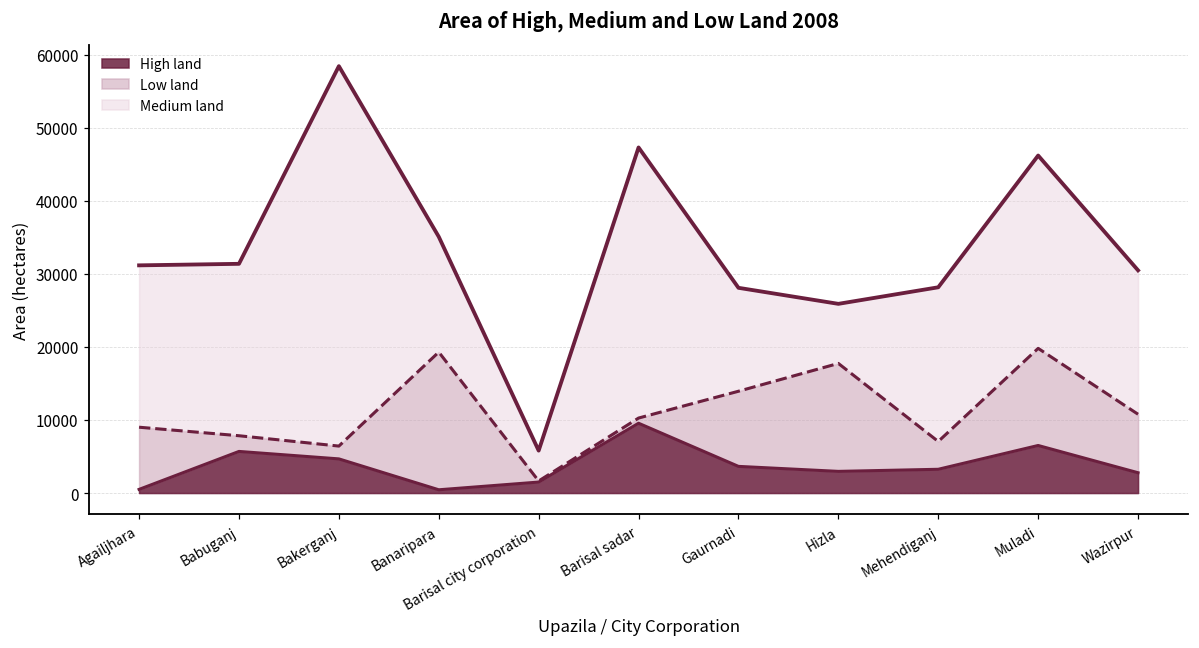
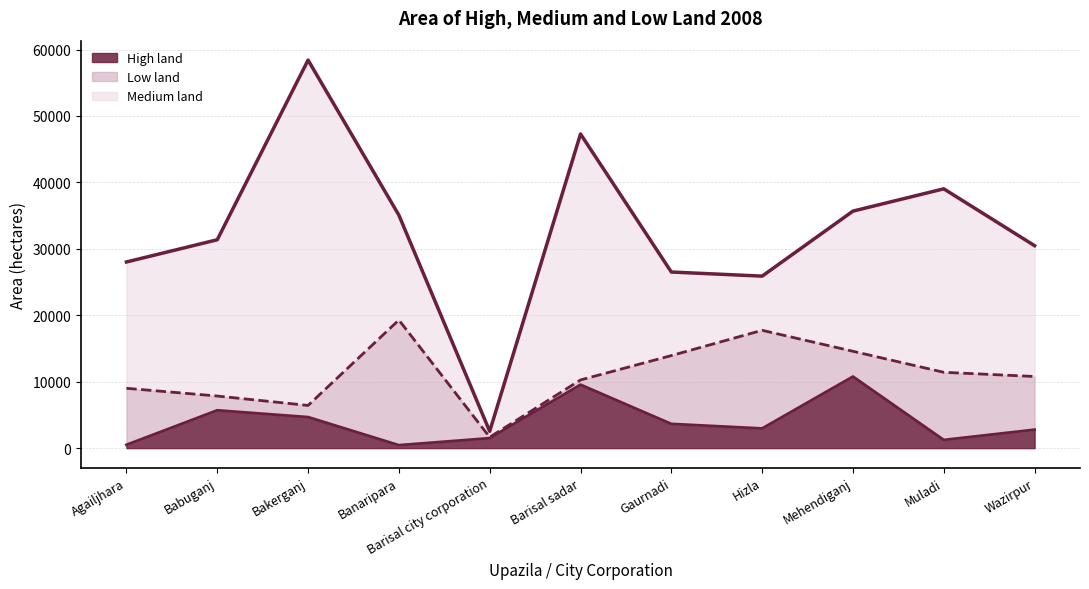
Medium land, Agailjhara: 22000 -> 19000
Medium land, Barisal city corporation: 4000 -> 1000
Medium land, Gaurnadi: 14000 -> 13000
High land, Mehendiganj: 3000 -> 11000
High land, Muladi: 7000 -> 1000
Low land, Muladi: 13000 -> 10000
Medium land, Muladi: 26000 -> 28000
